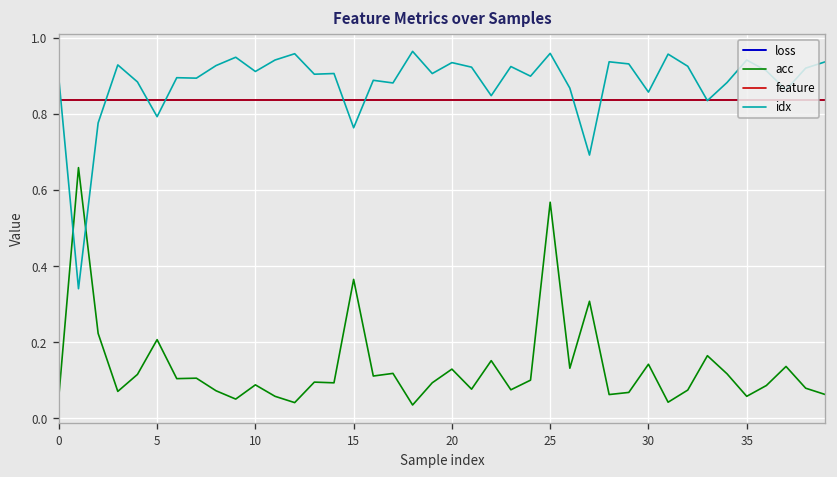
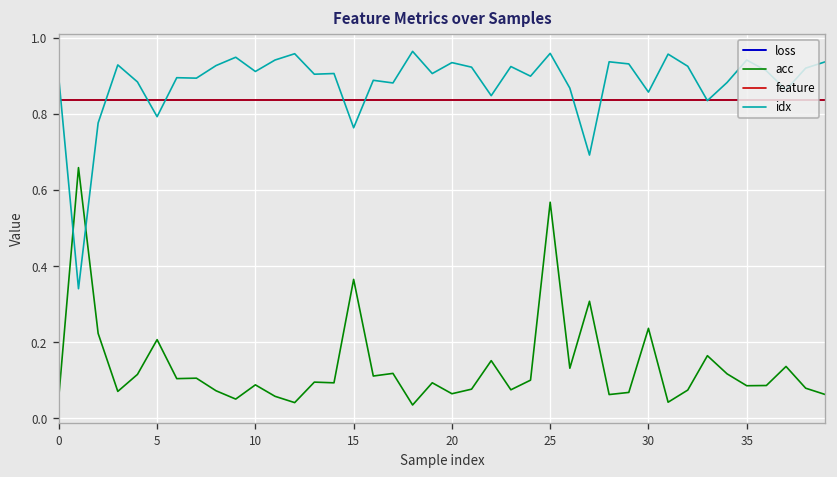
acc, 20: 0.13 -> 0.06
acc, 30: 0.14 -> 0.24
acc, 35: 0.06 -> 0.09
